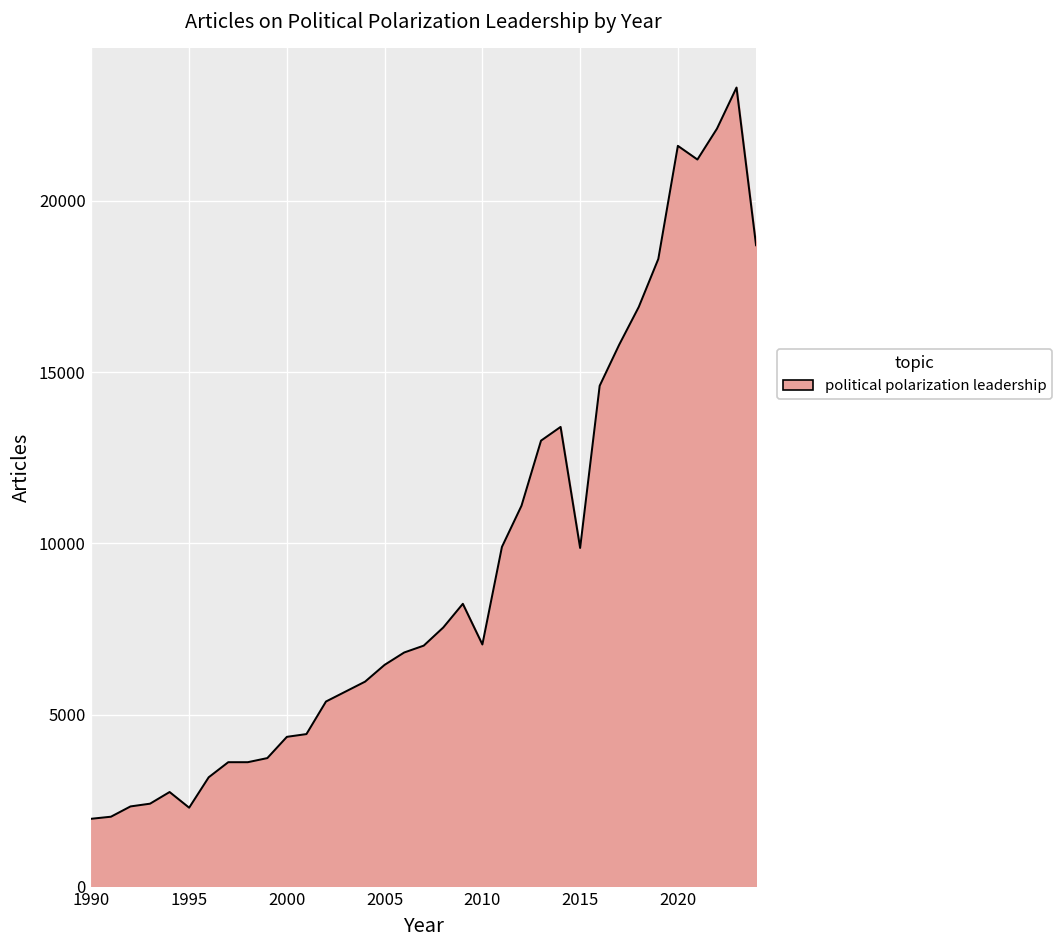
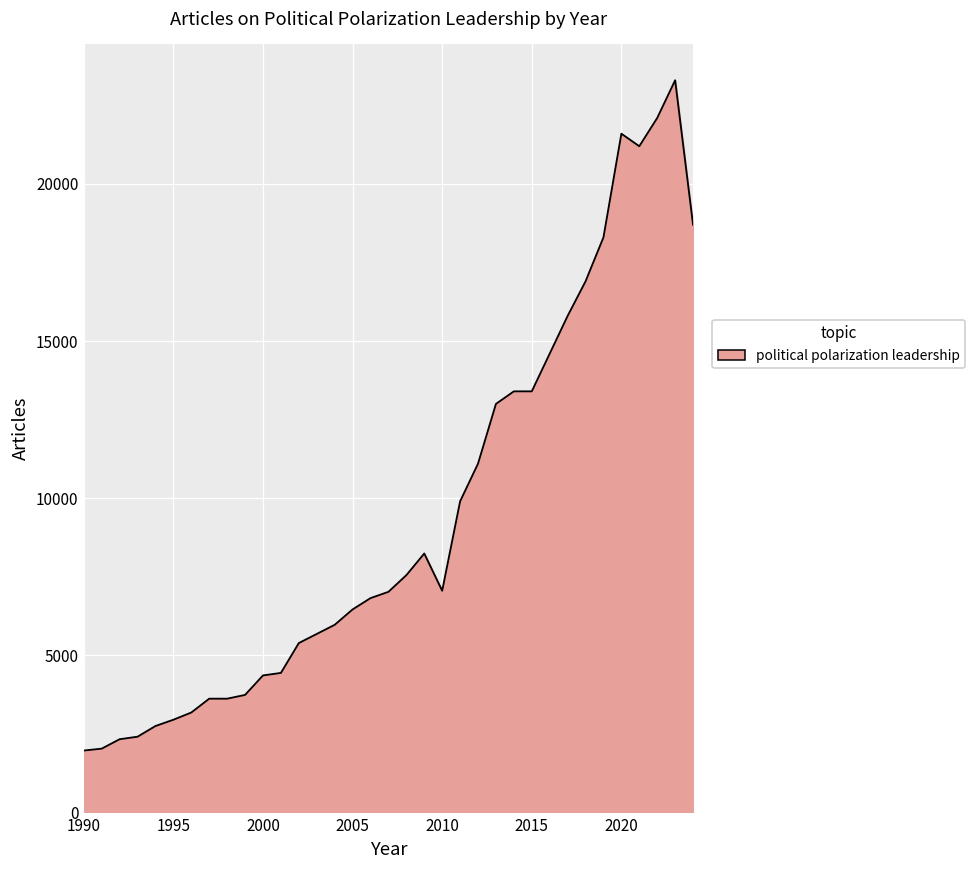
1995: 2300 -> 3000
2015: 9900 -> 13400
